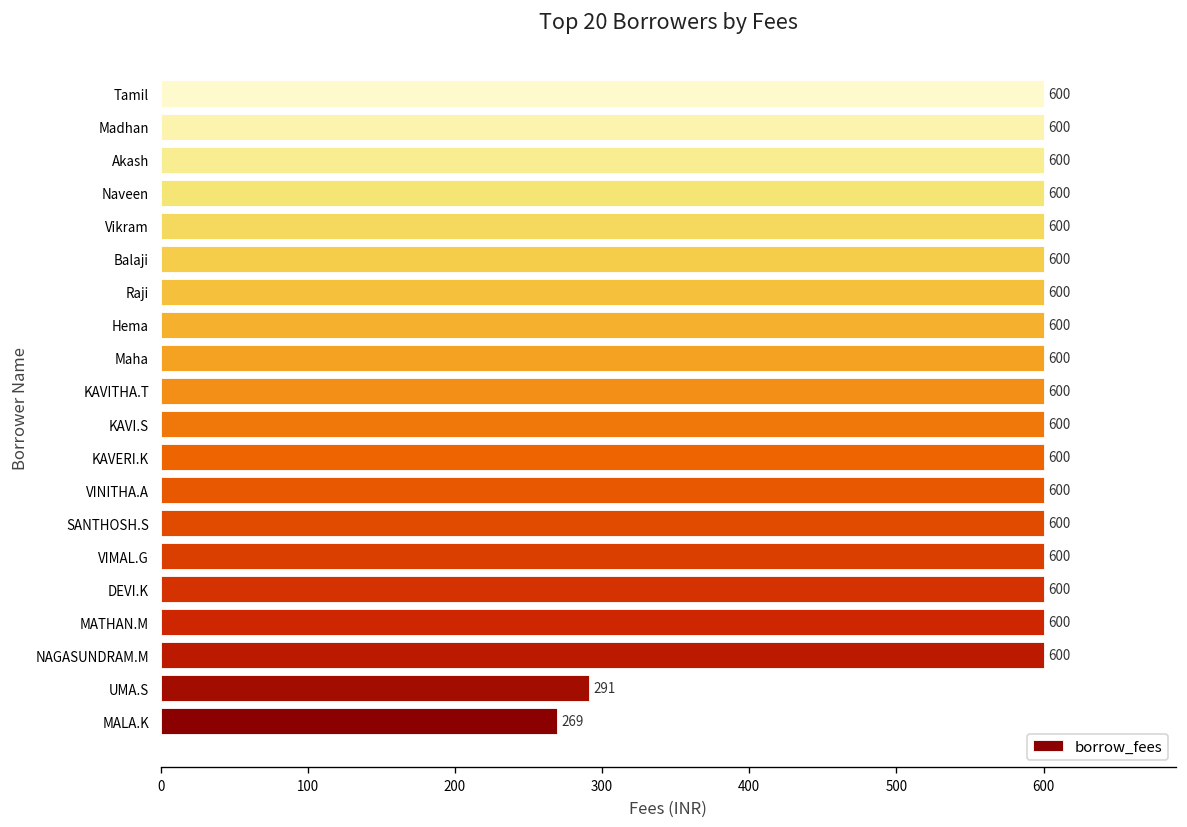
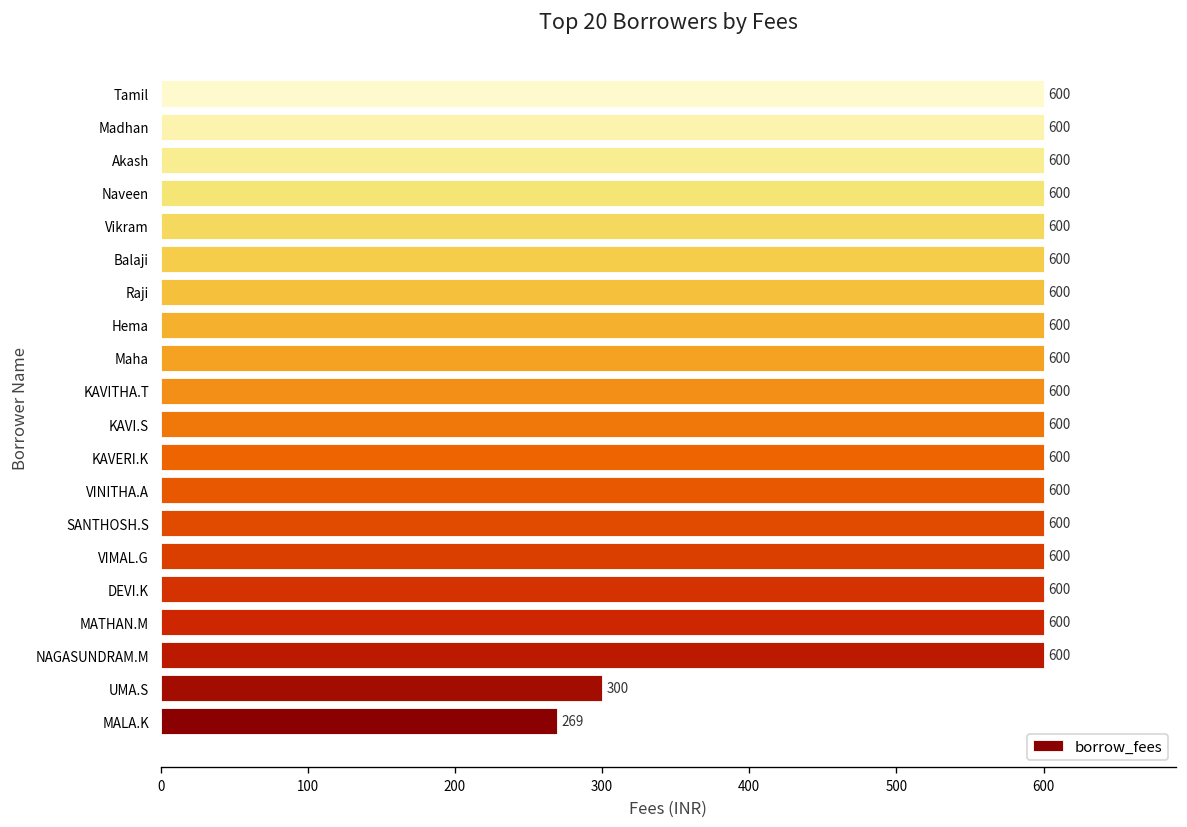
UMA.S: 291 -> 300
